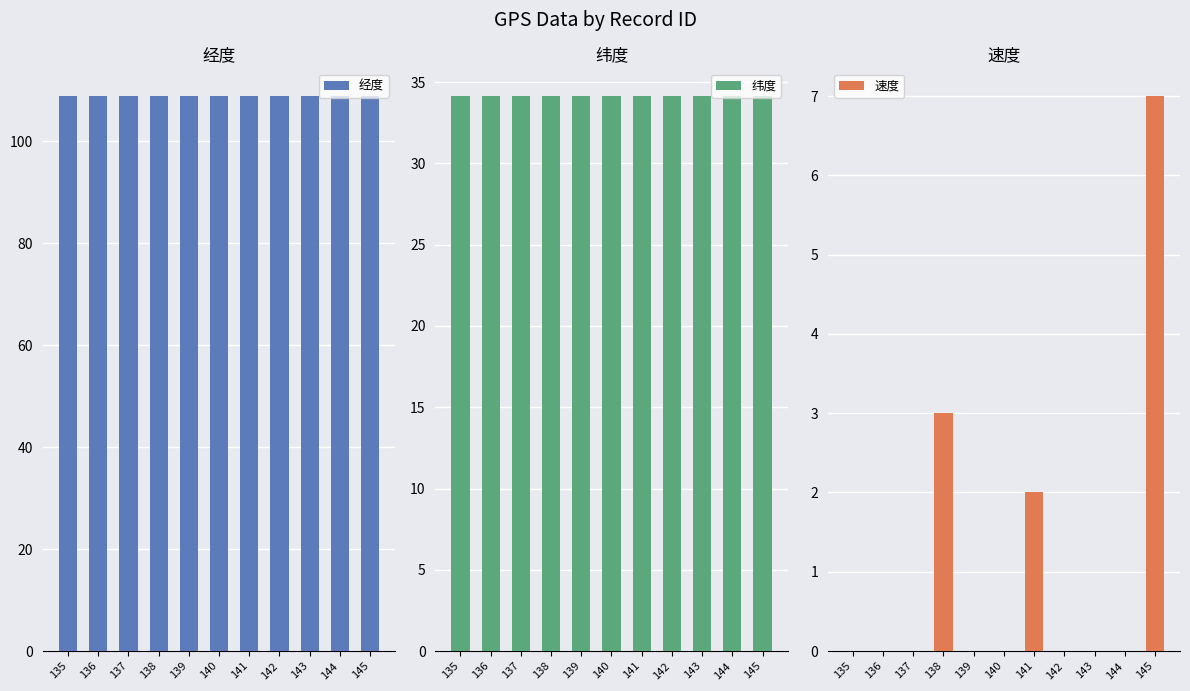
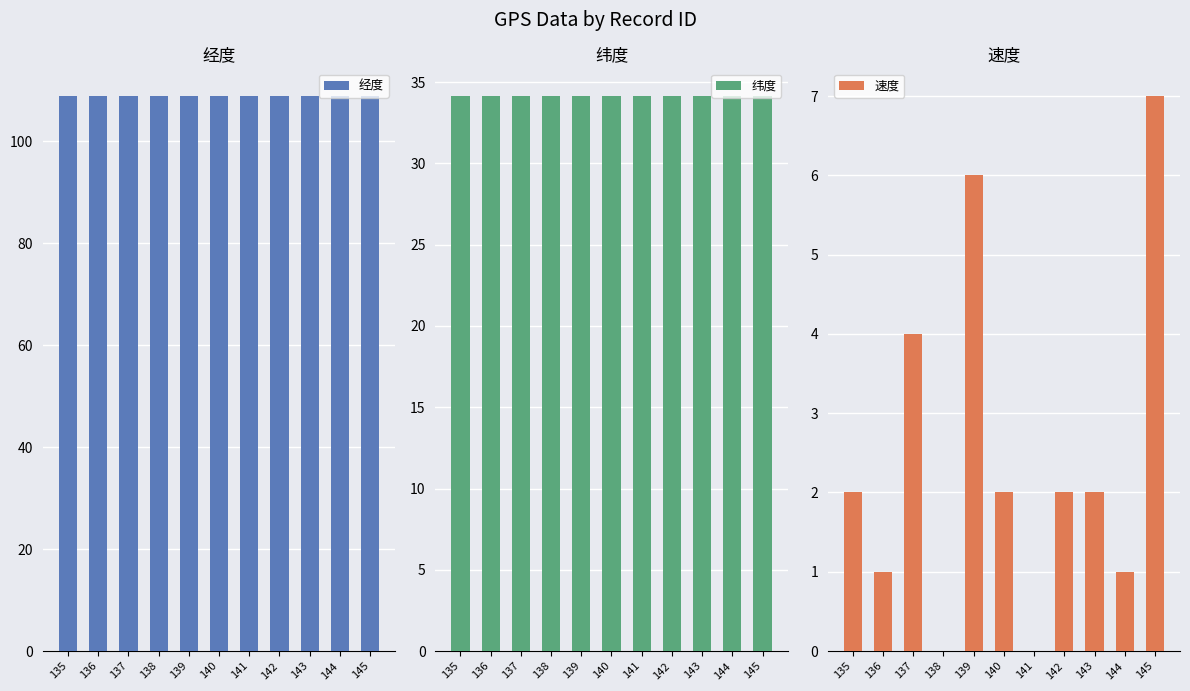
速度, 135: 0 -> 2
速度, 136: 0 -> 1
速度, 137: 0 -> 4
速度, 138: 3 -> 0
速度, 139: 0 -> 6
速度, 140: 0 -> 2
速度, 141: 2 -> 0
速度, 142: 0 -> 2
速度, 143: 0 -> 2
速度, 144: 0 -> 1
